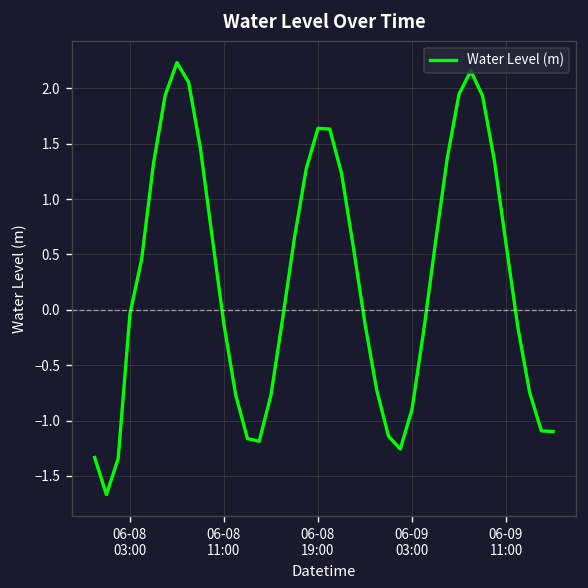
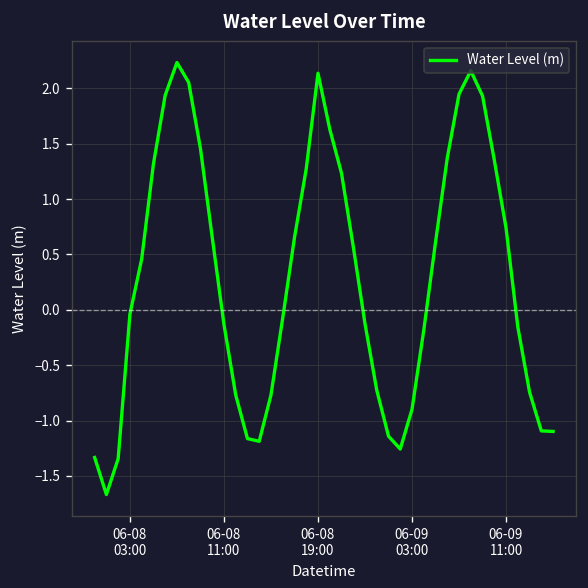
06-08 19:00: 1.6 -> 2.1
06-09 11:00: 0.6 -> 0.7
